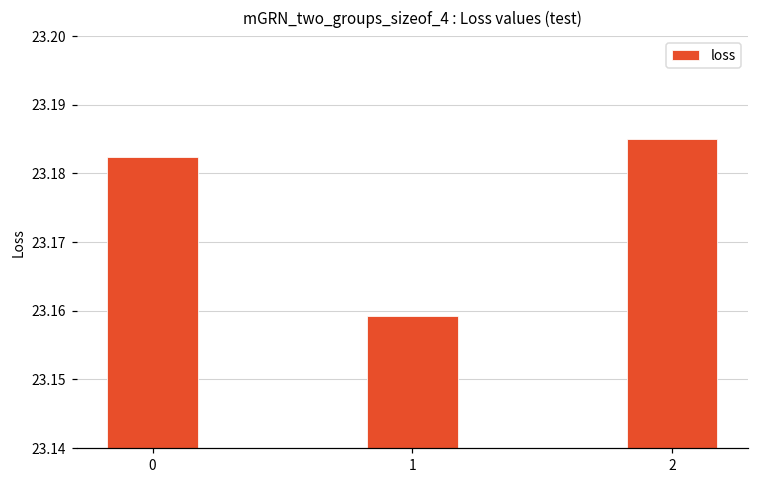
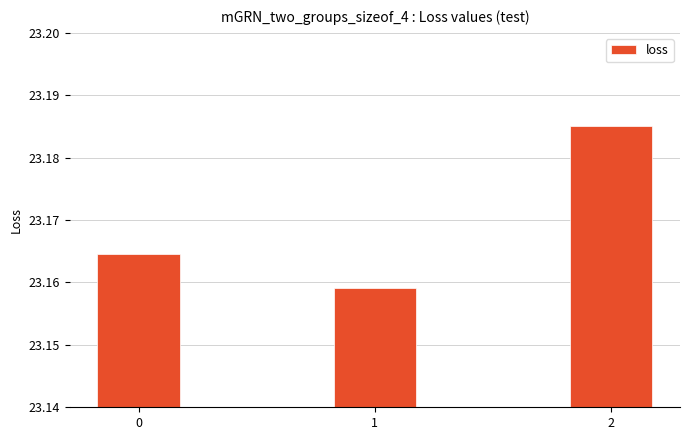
0: 23.182 -> 23.165
